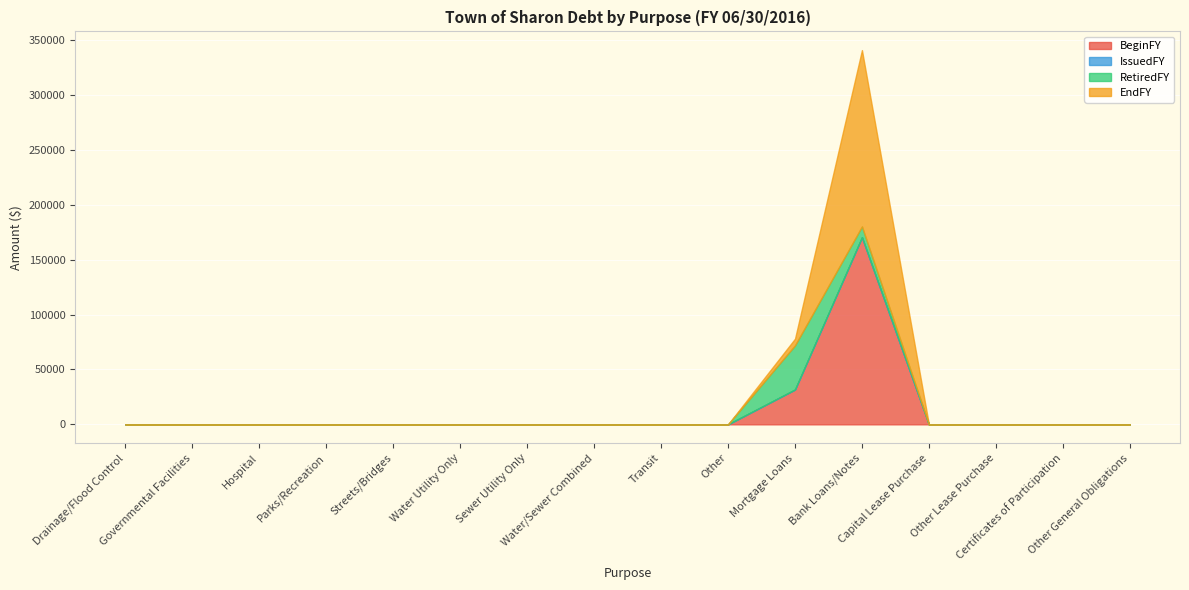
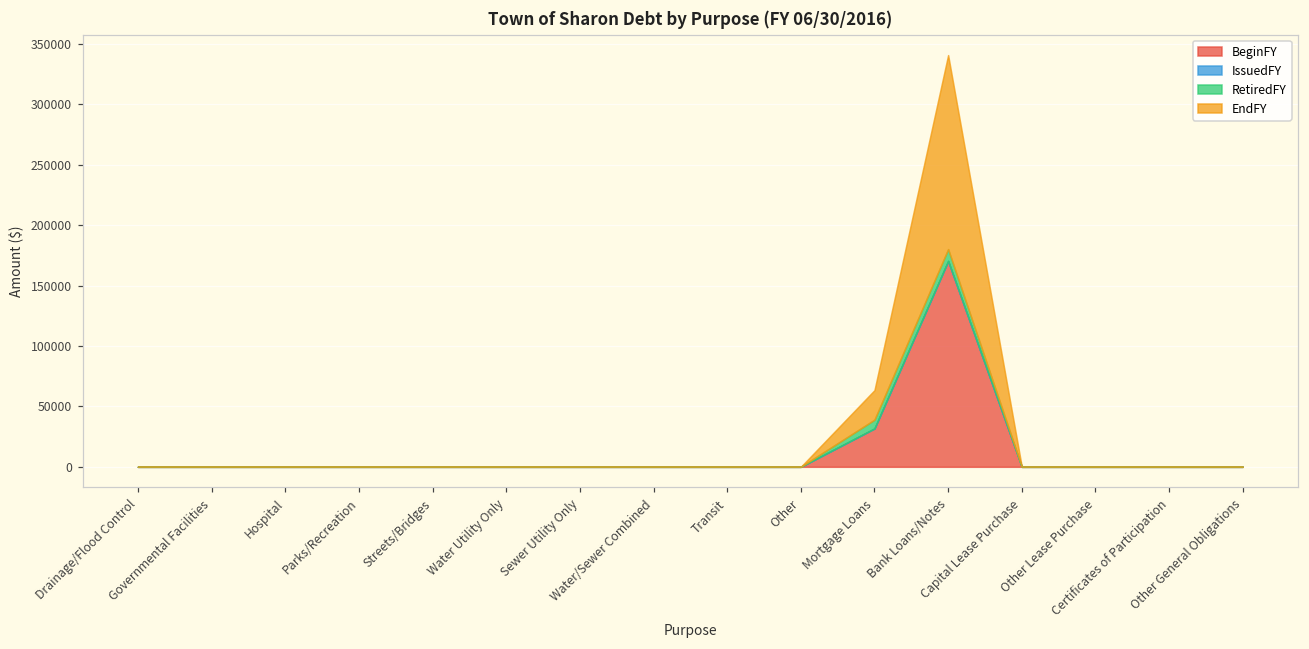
RetiredFY, Mortgage Loans: 40000 -> 7000
EndFY, Mortgage Loans: 6000 -> 24000
